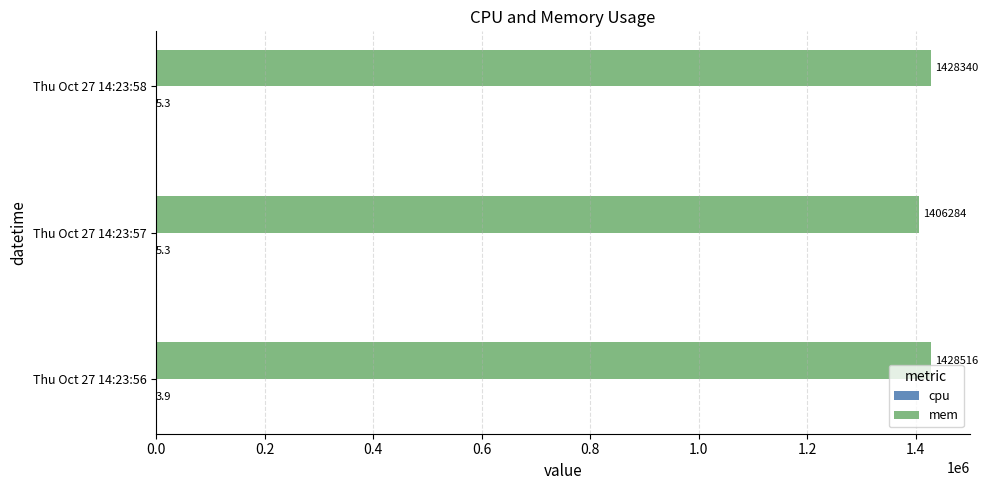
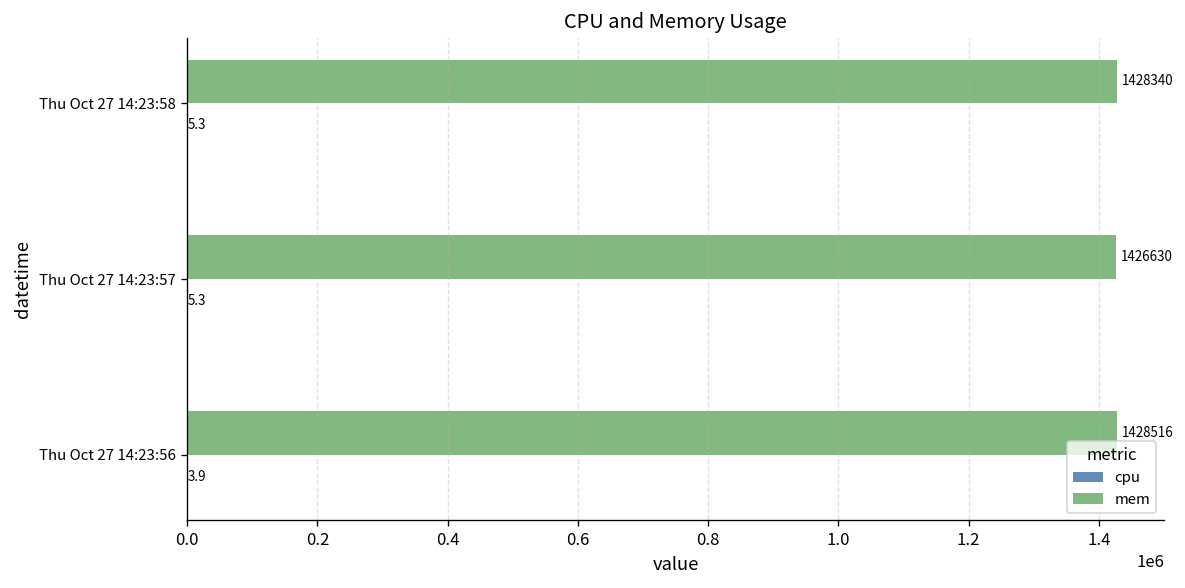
mem, Thu Oct 27 14:23:57: 1406284 -> 1426630
